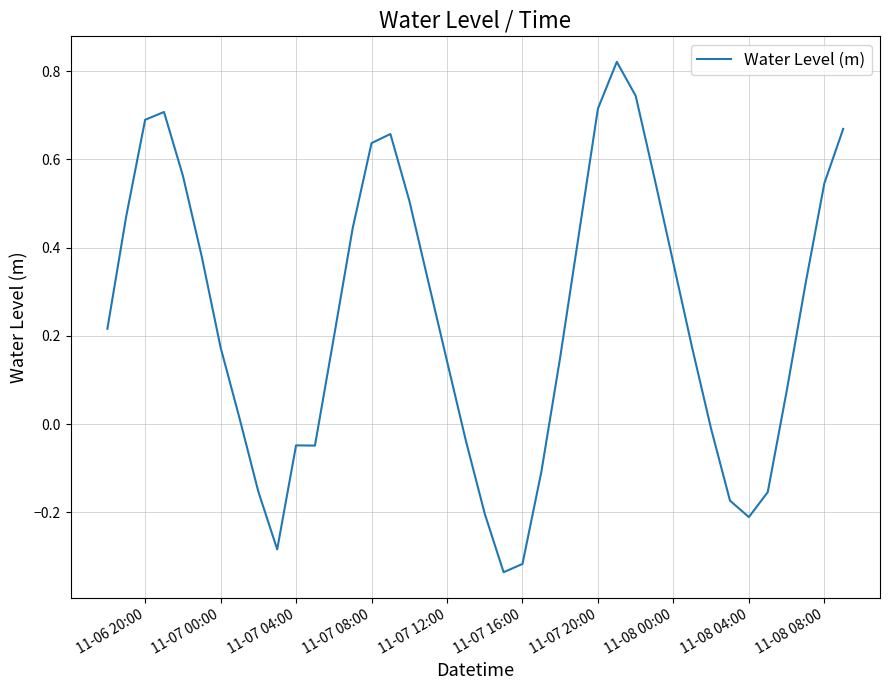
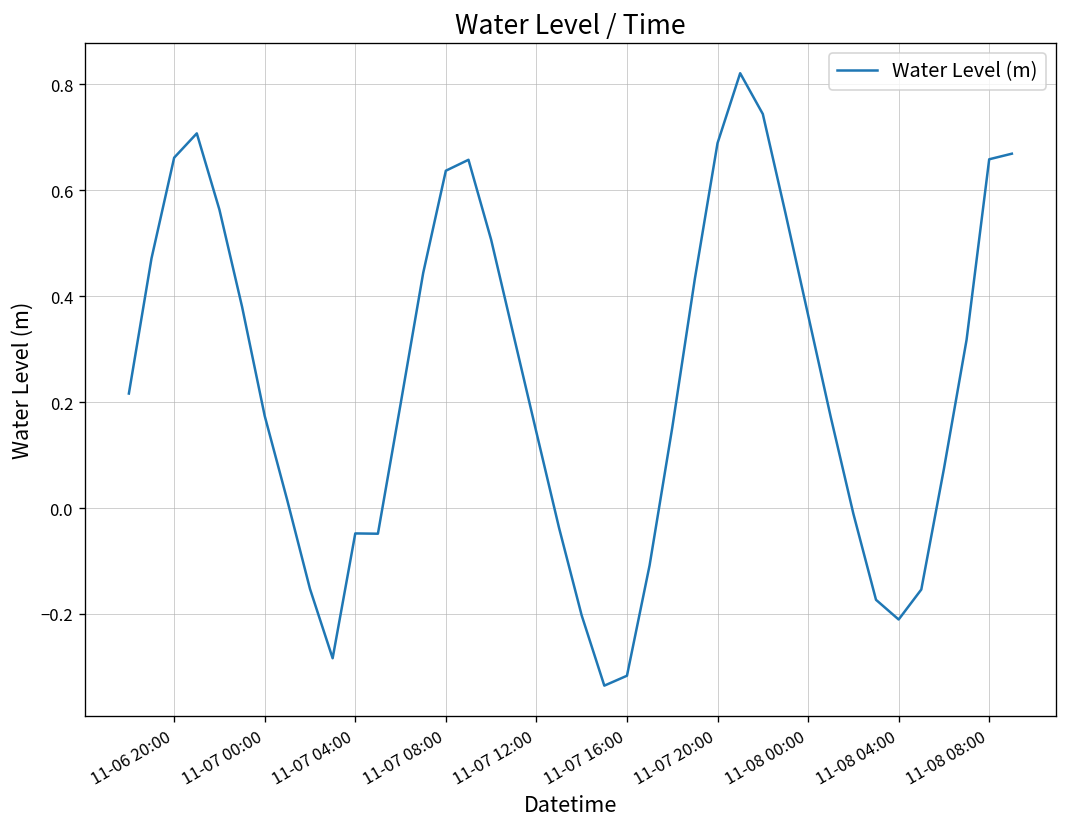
11-06 20:00: 0.69 -> 0.66
11-07 20:00: 0.71 -> 0.69
11-08 08:00: 0.55 -> 0.66
